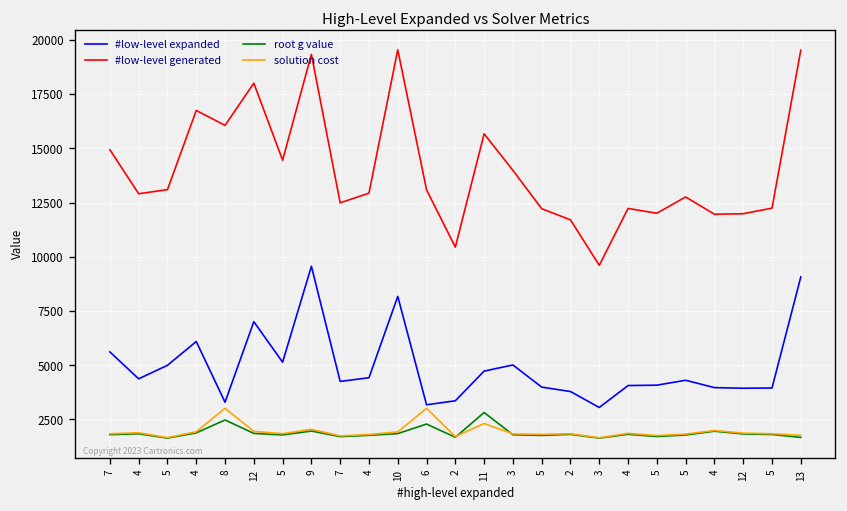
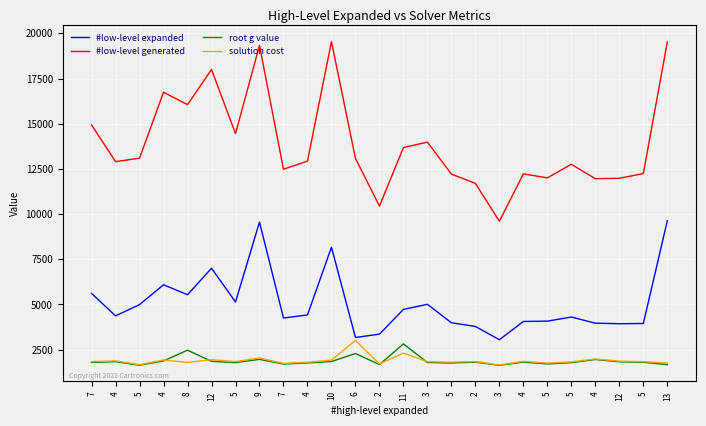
#low-level expanded, 8: 3300 -> 5500
solution cost, 8: 3000 -> 1800
#low-level generated, 11: 15700 -> 13700
#low-level expanded, 13: 9100 -> 9600
